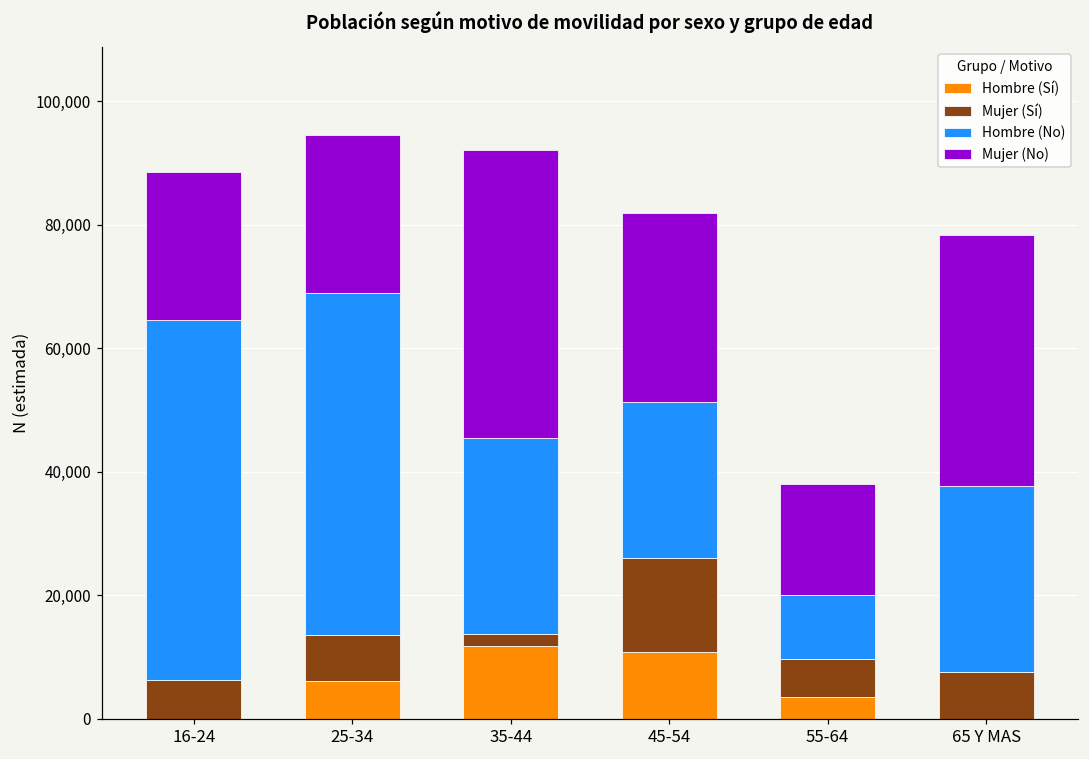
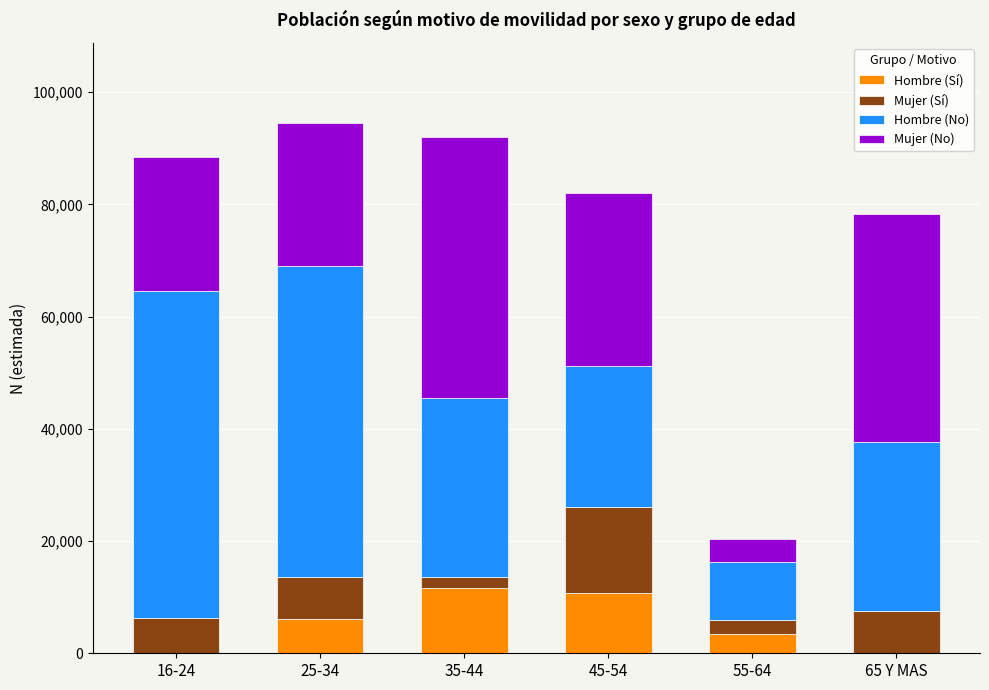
Mujer (Sí), 55-64: 6,000 -> 3,000
Mujer (No), 55-64: 18,000 -> 4,000
